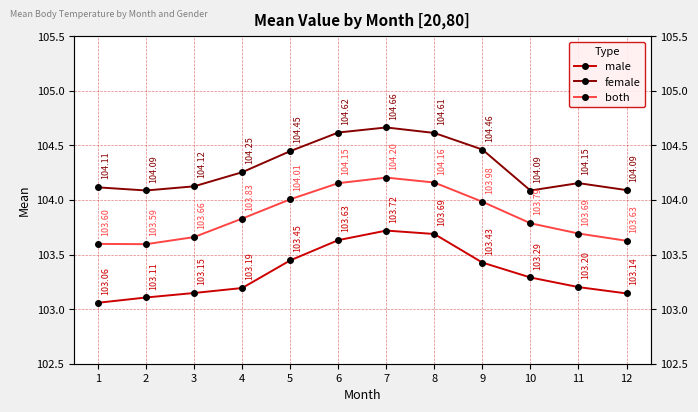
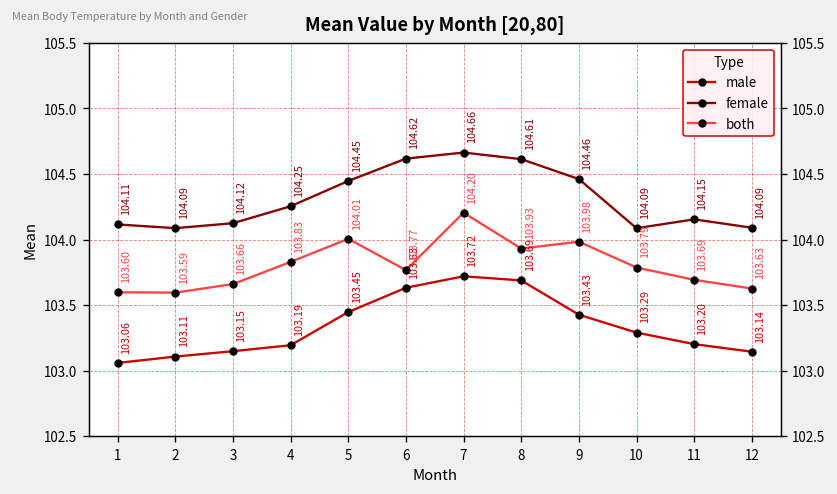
both, 6: 104.15 -> 103.77
both, 8: 104.16 -> 103.93
